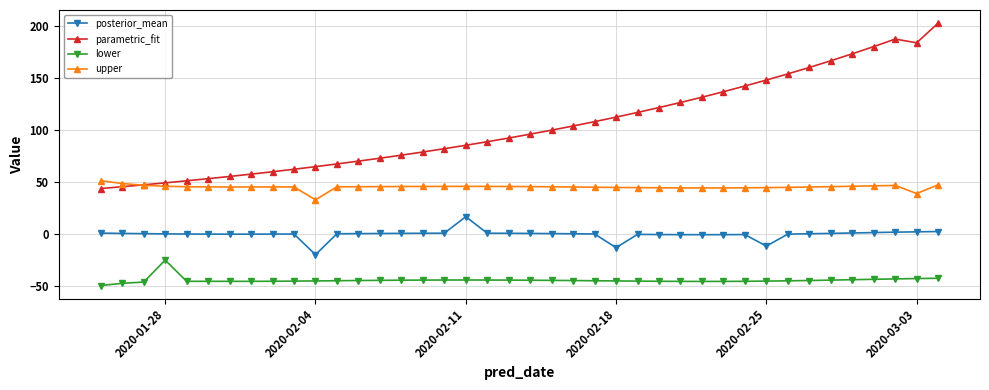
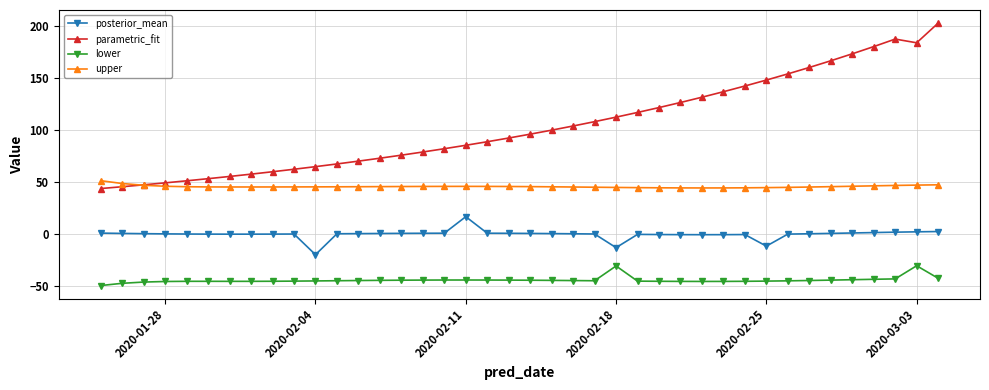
lower, 2020-01-28: -25 -> -46
upper, 2020-02-04: 33 -> 45
lower, 2020-02-18: -45 -> -31
lower, 2020-03-03: -43 -> -31
upper, 2020-03-03: 39 -> 47
